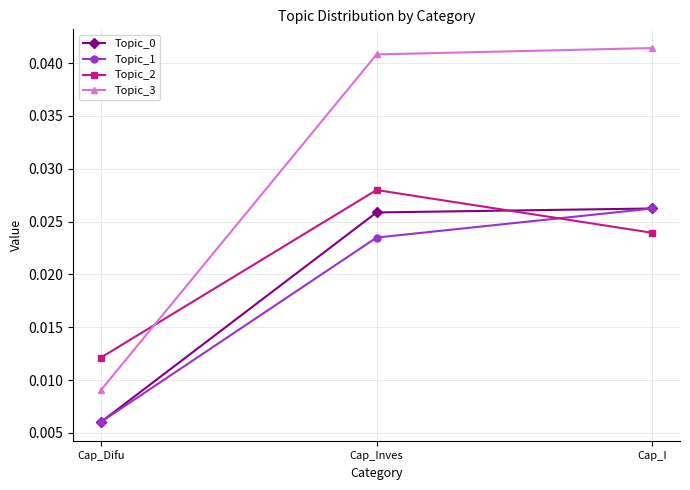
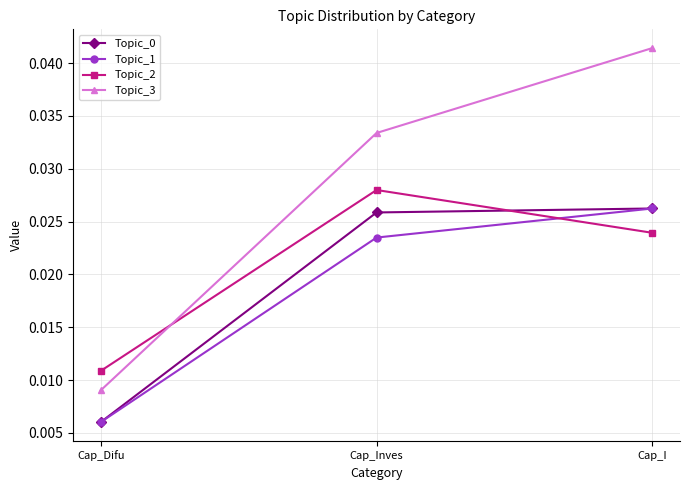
Topic_2, Cap_Difu: 0.0121 -> 0.0109
Topic_3, Cap_Inves: 0.0408 -> 0.0334
